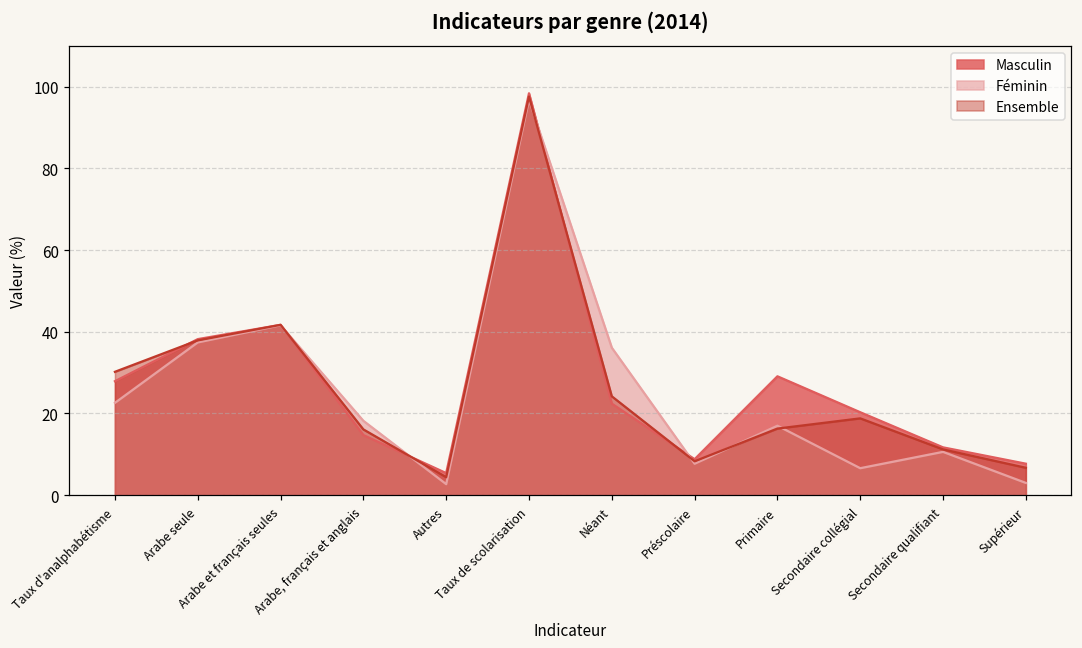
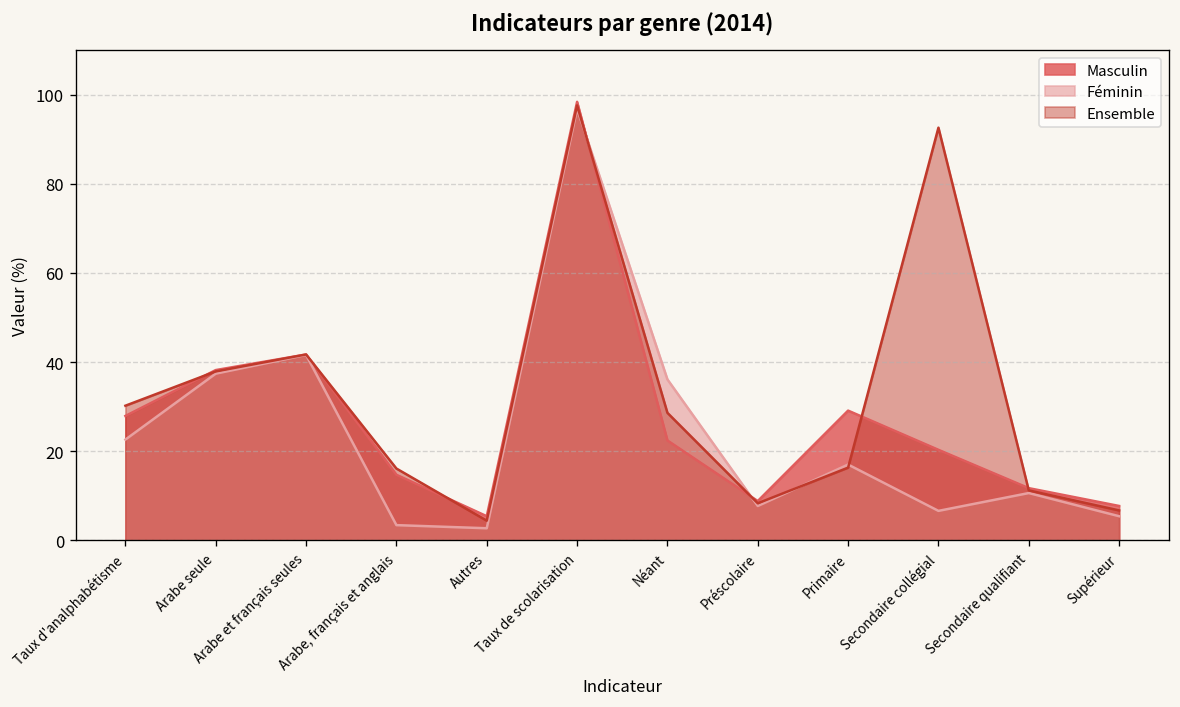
Féminin, Arabe, français et anglais: 18 -> 3
Ensemble, Néant: 24 -> 29
Ensemble, Secondaire collégial: 19 -> 93
Féminin, Supérieur: 3 -> 5
